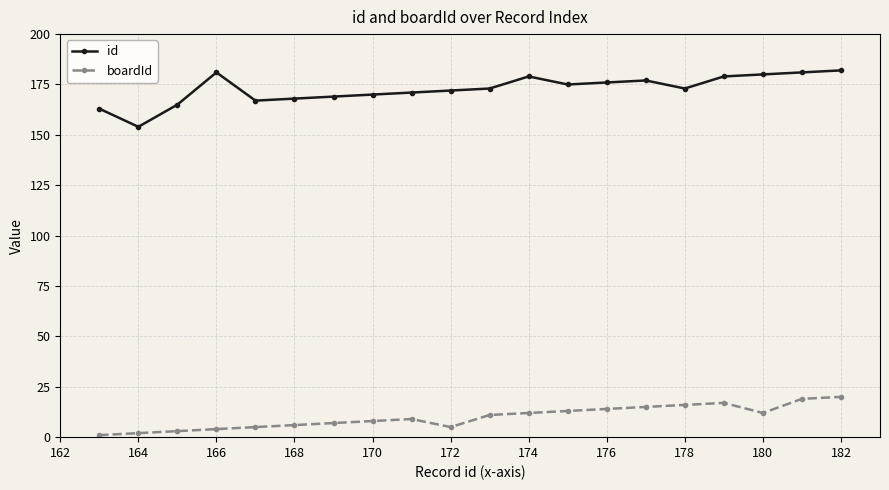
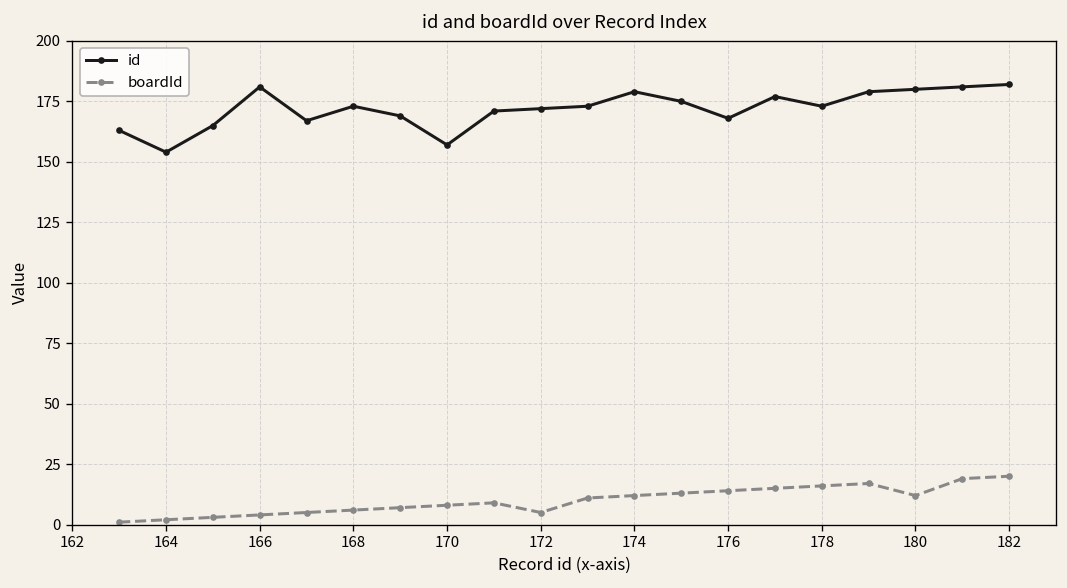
id, 168: 168 -> 173
id, 170: 170 -> 157
id, 176: 176 -> 168
